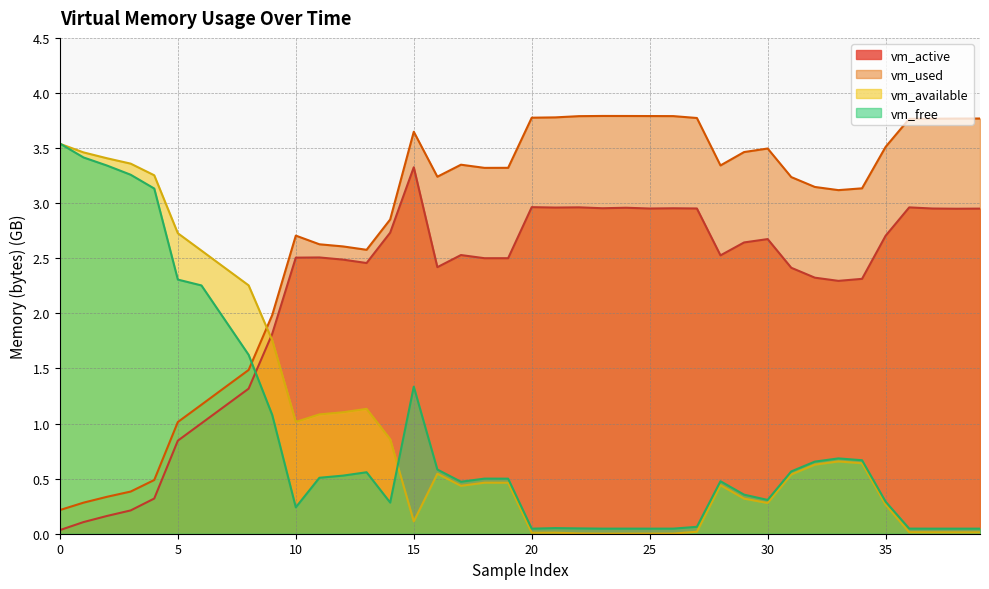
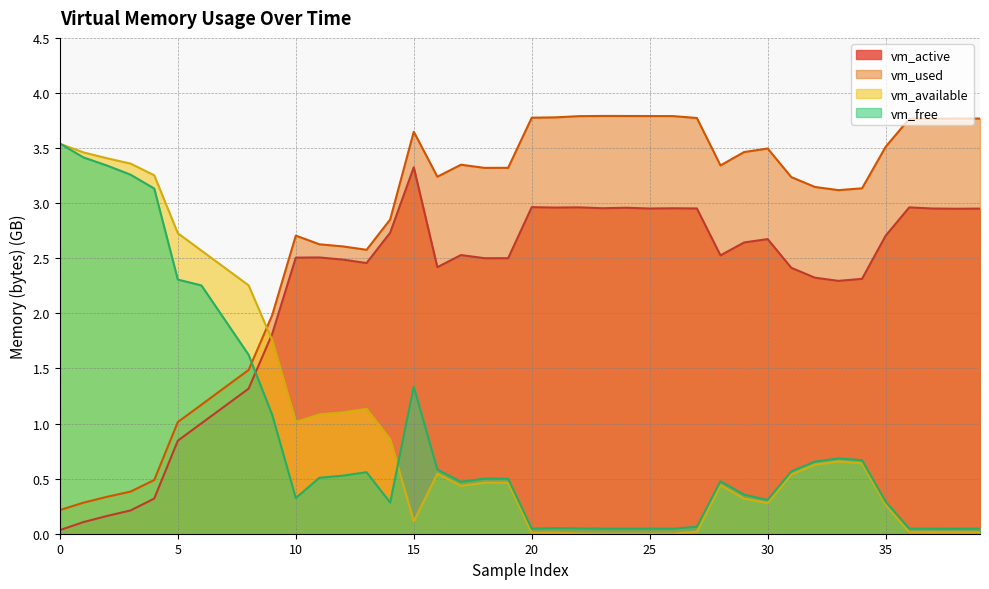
vm_free, 10: 0.24 -> 0.32
